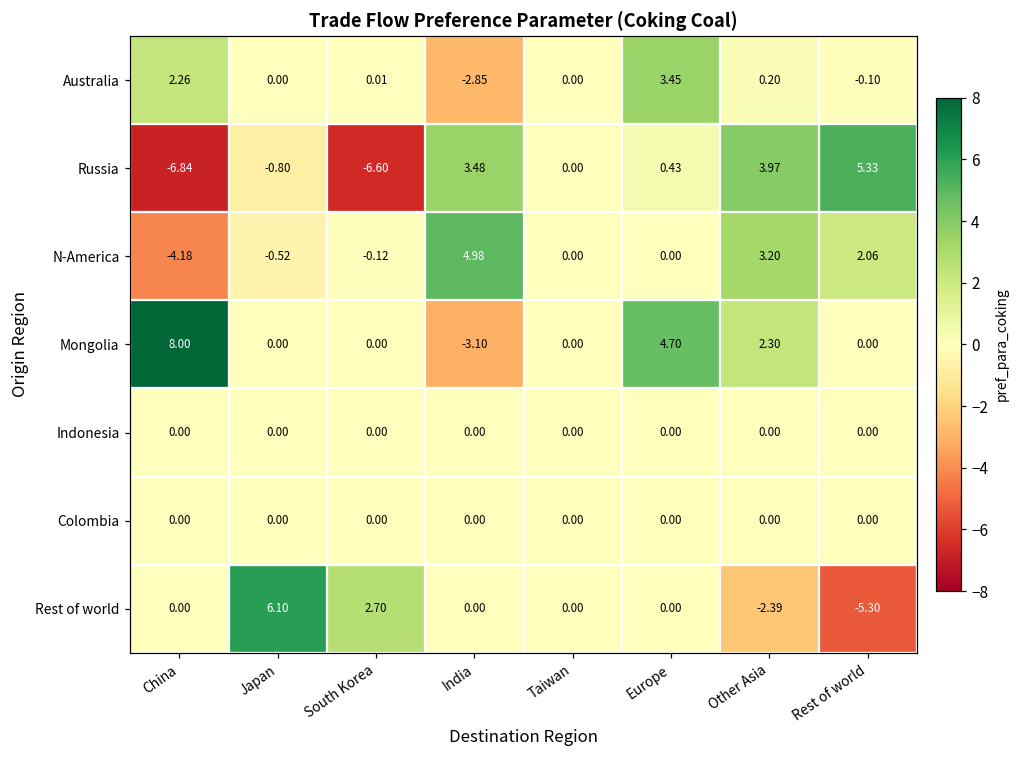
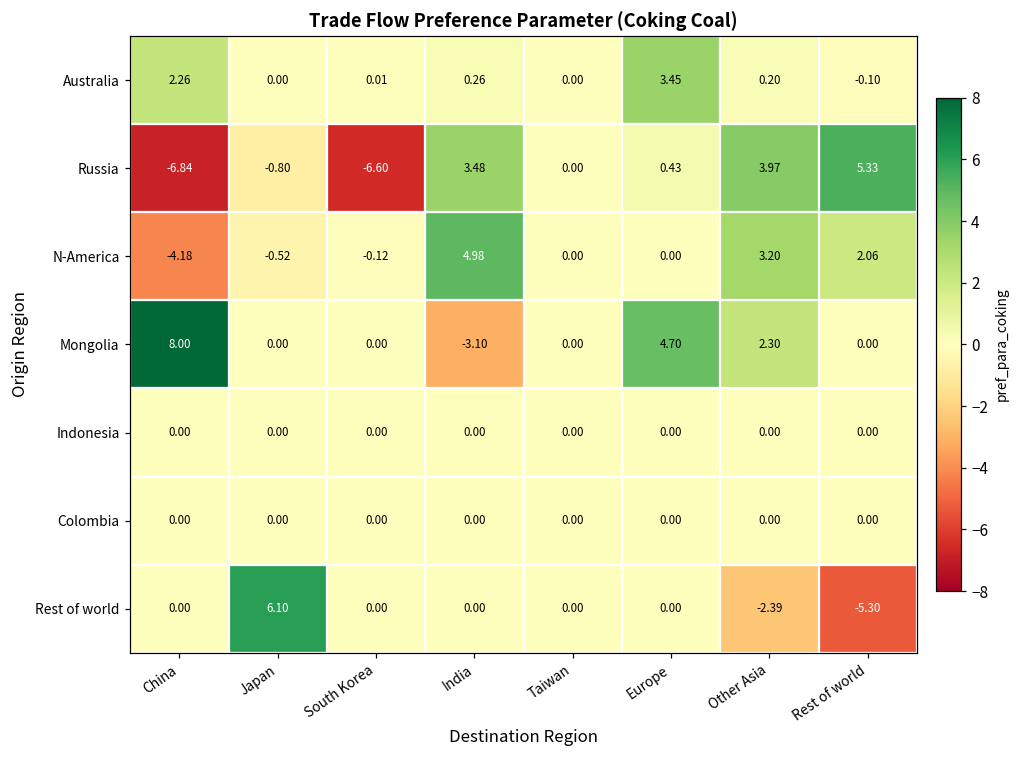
Australia, India: -2.85 -> 0.26
Rest of world, South Korea: 2.70 -> 0.00
